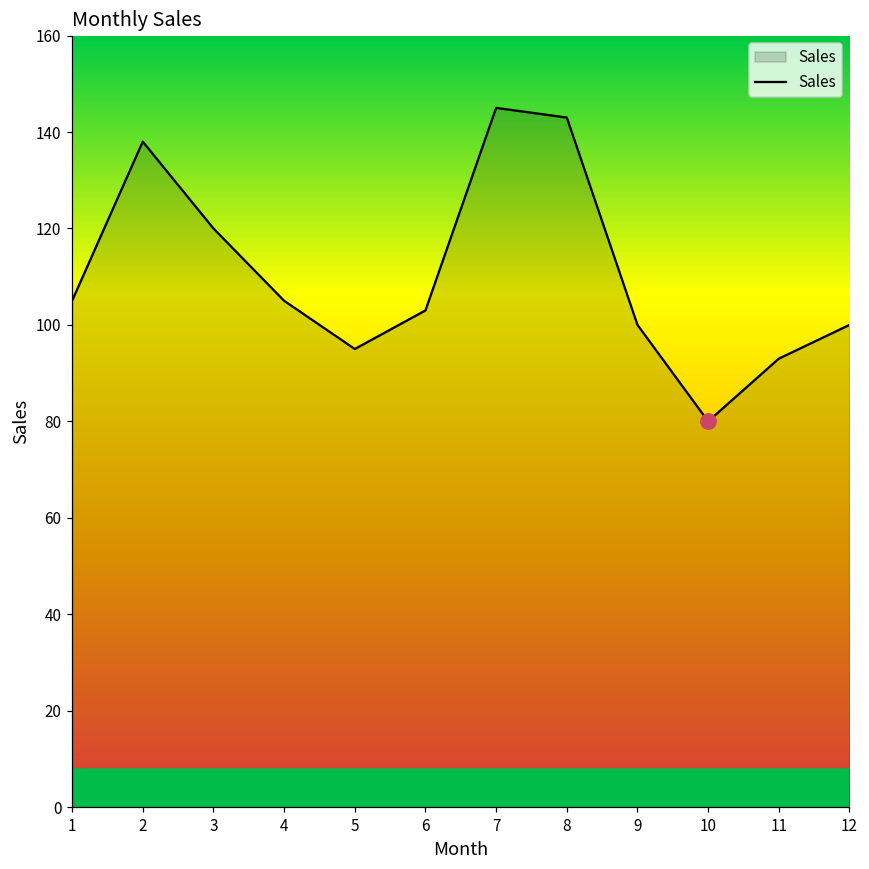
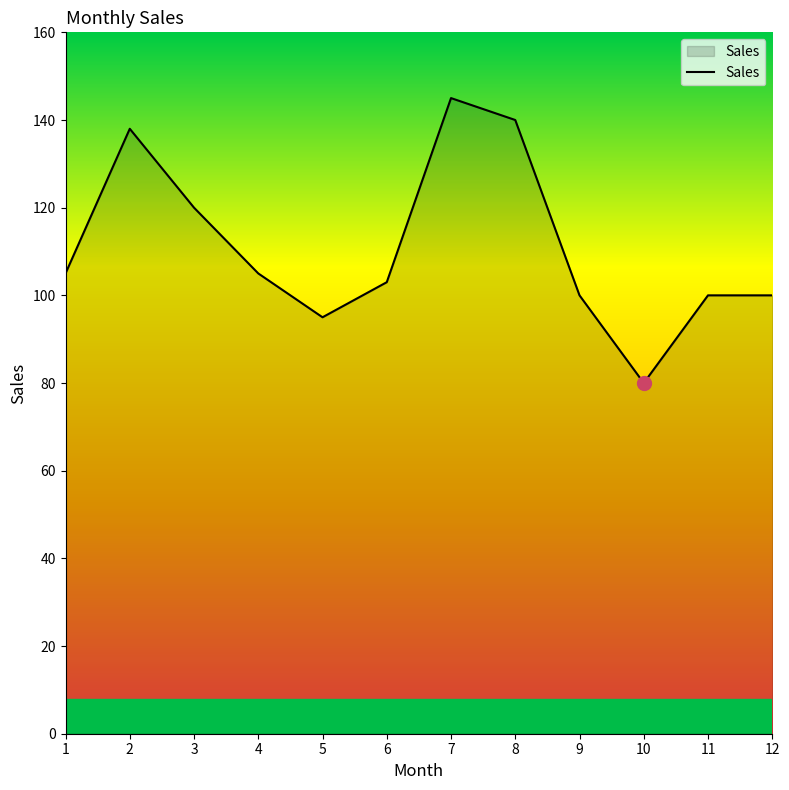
Sales, 8: 143 -> 140
Sales, 11: 93 -> 100
